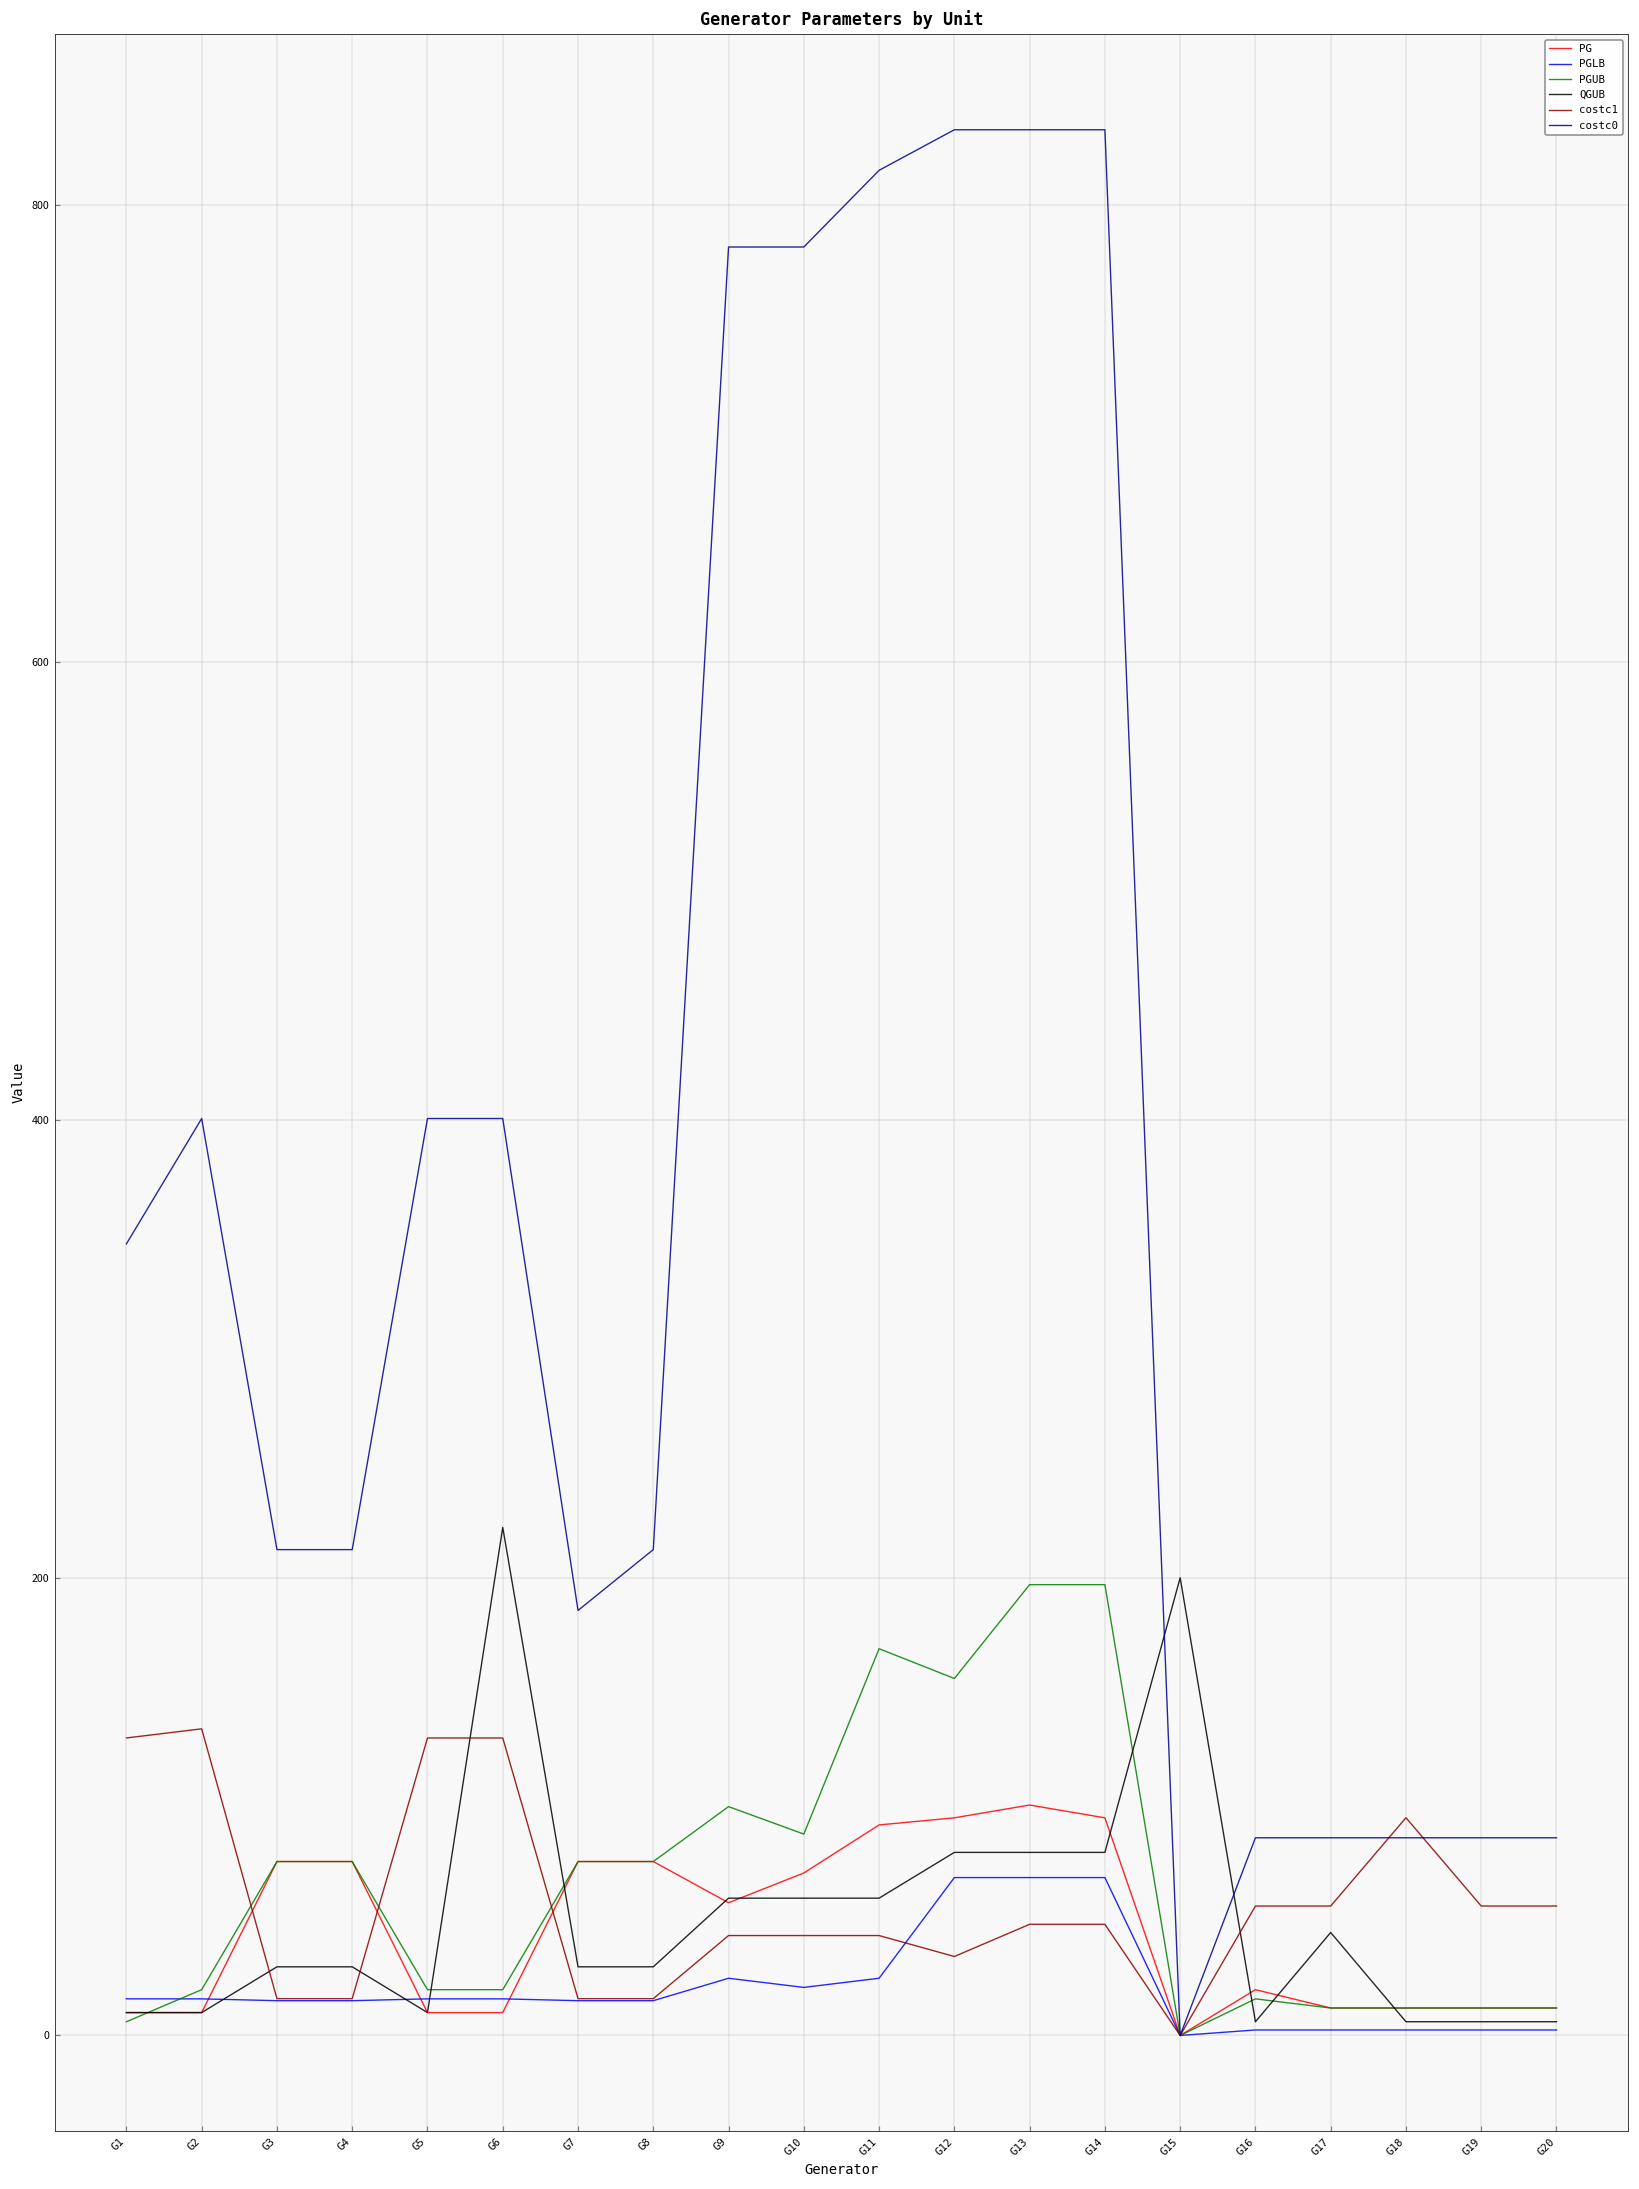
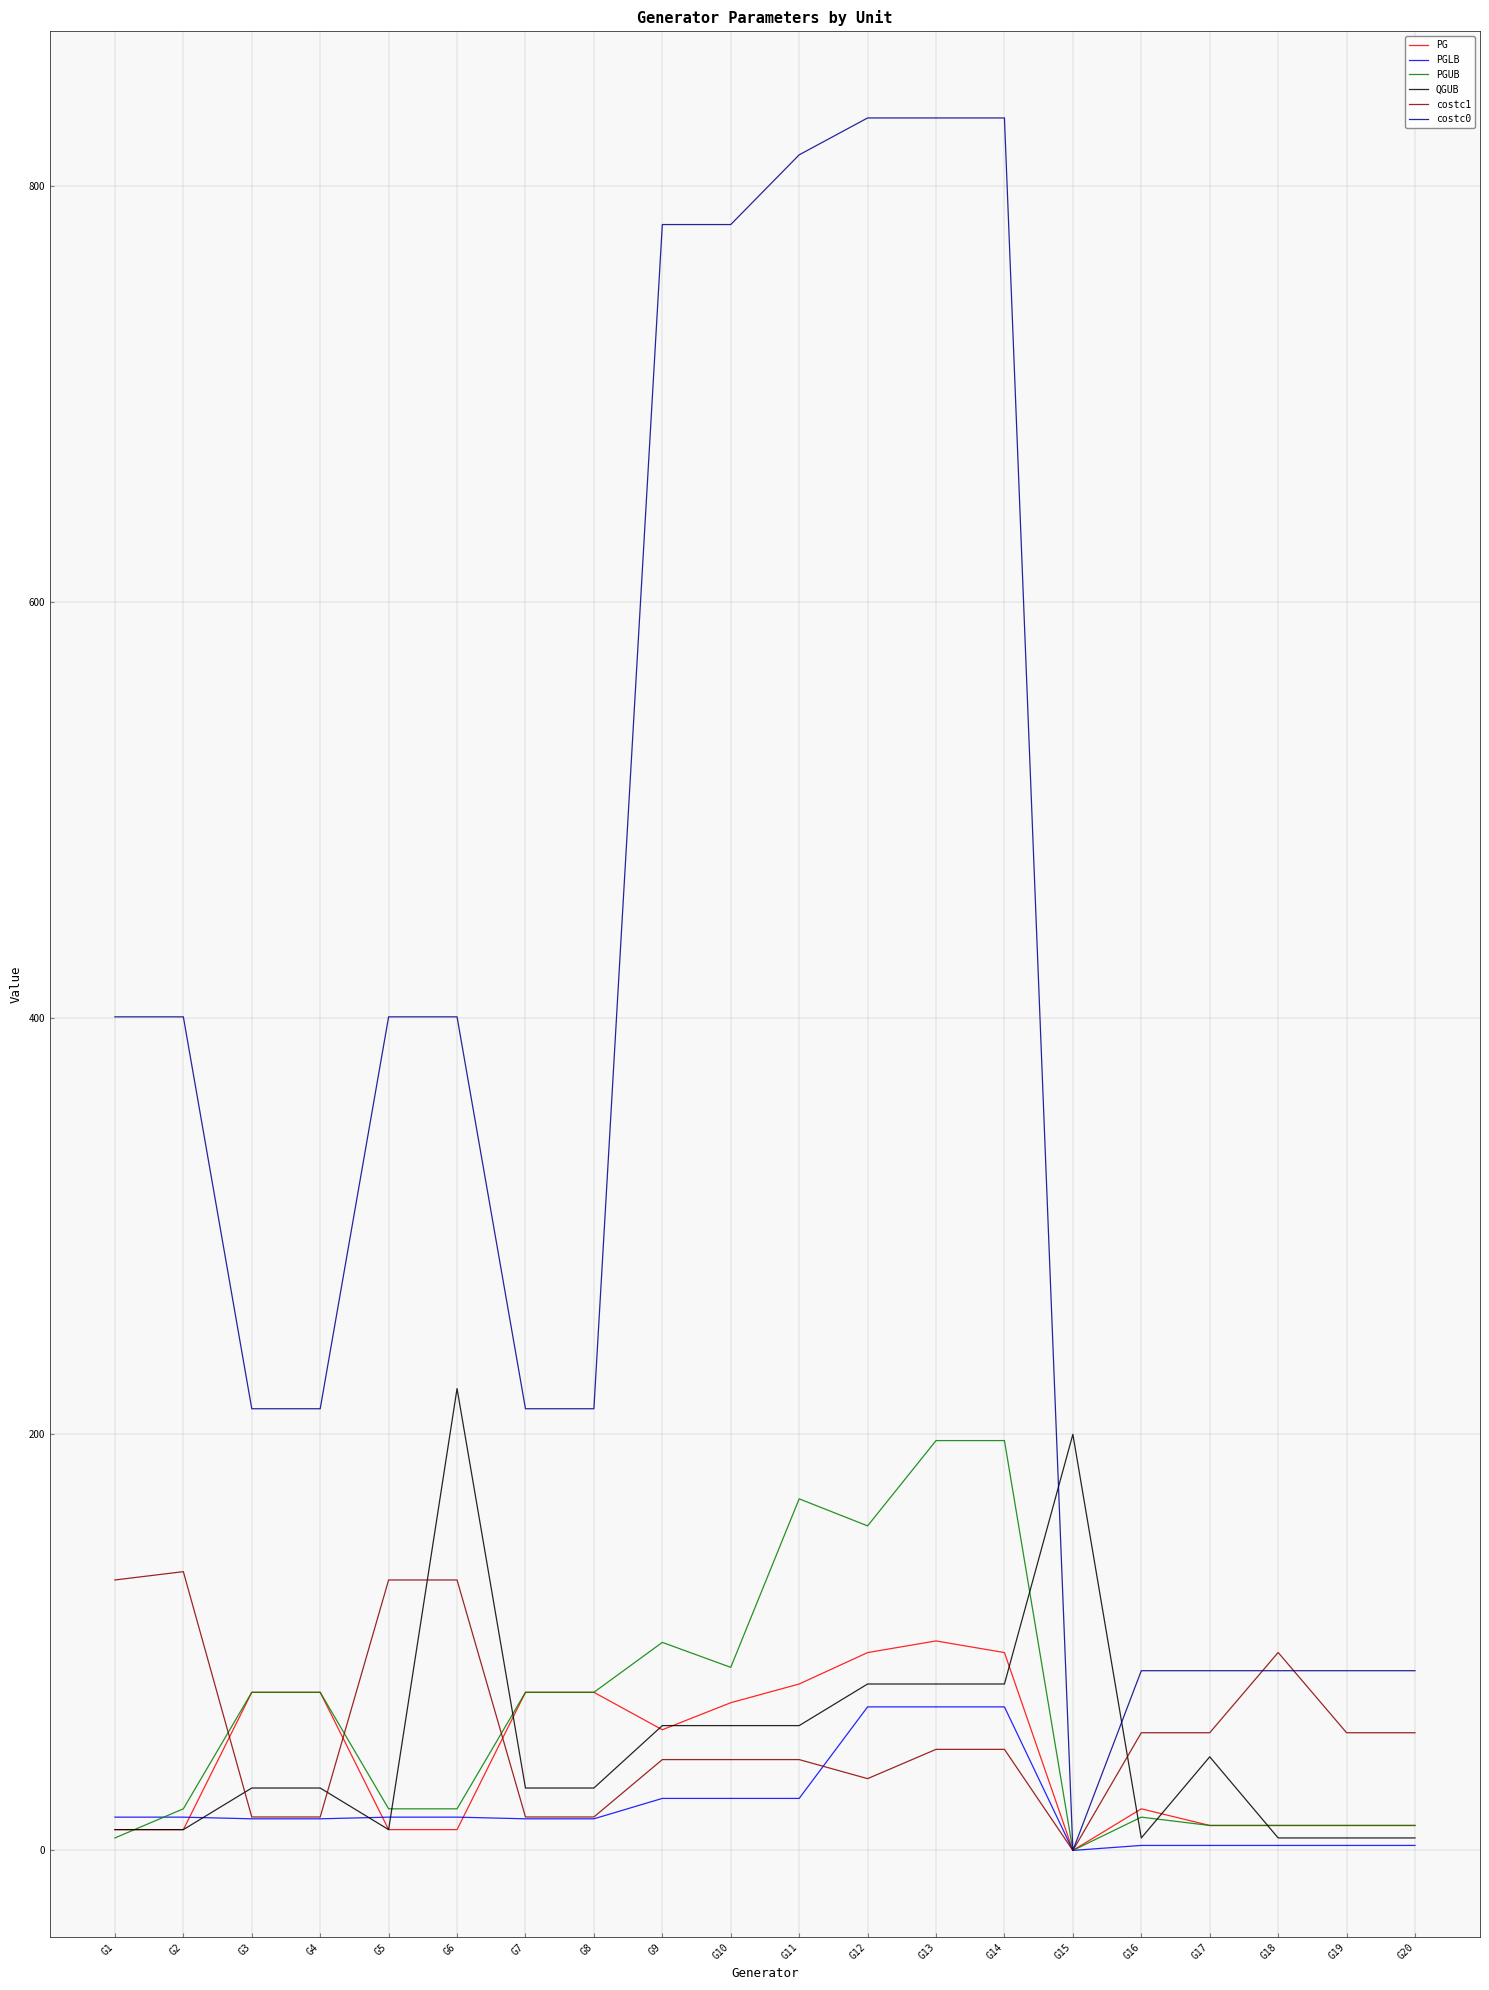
costc0, G1: 346 -> 401
costc0, G7: 186 -> 212
PGLB, G10: 21 -> 25
PG, G11: 92 -> 80
